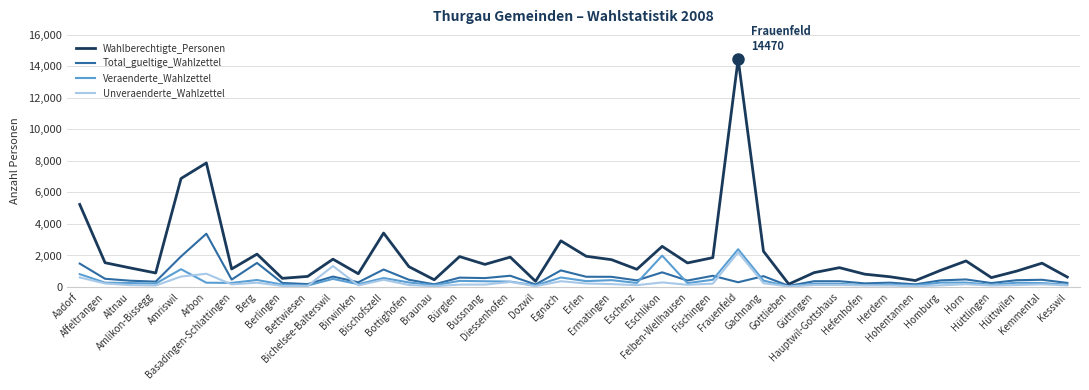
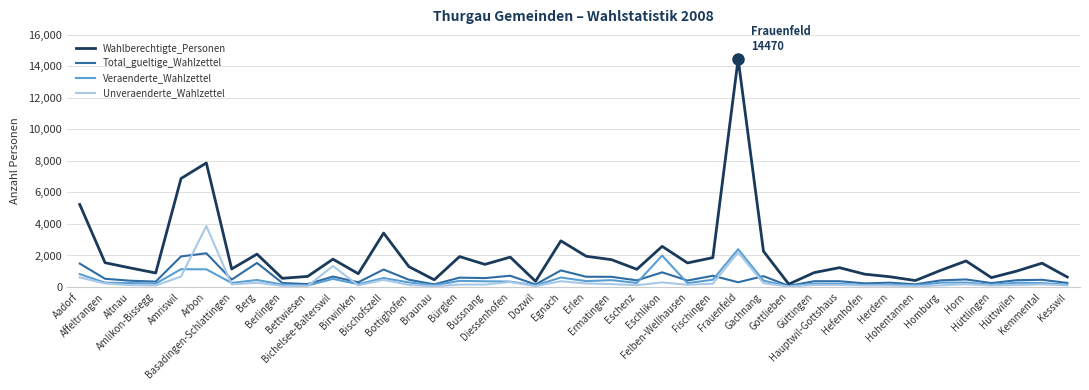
Total_gueltige_Wahlzettel, Arbon: 3,400 -> 2,100
Veraenderte_Wahlzettel, Arbon: 300 -> 1,100
Unveraenderte_Wahlzettel, Arbon: 800 -> 3,900
